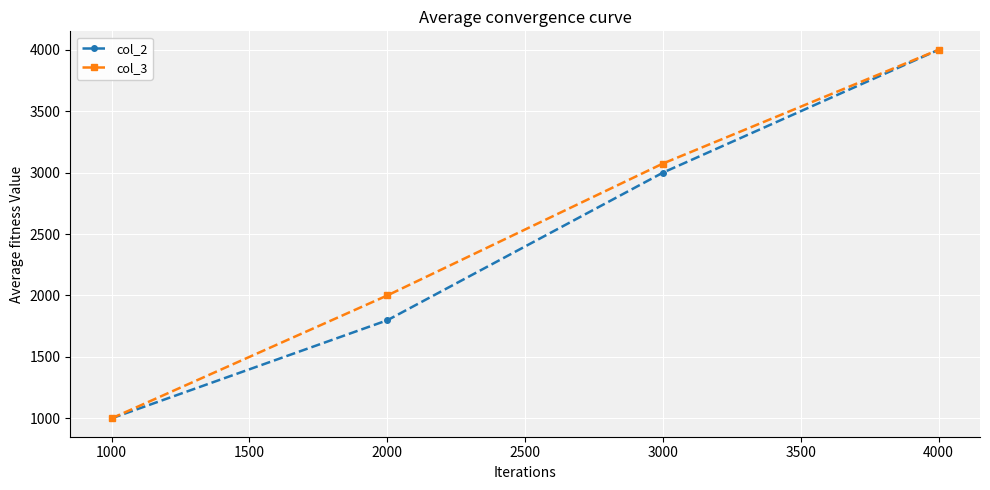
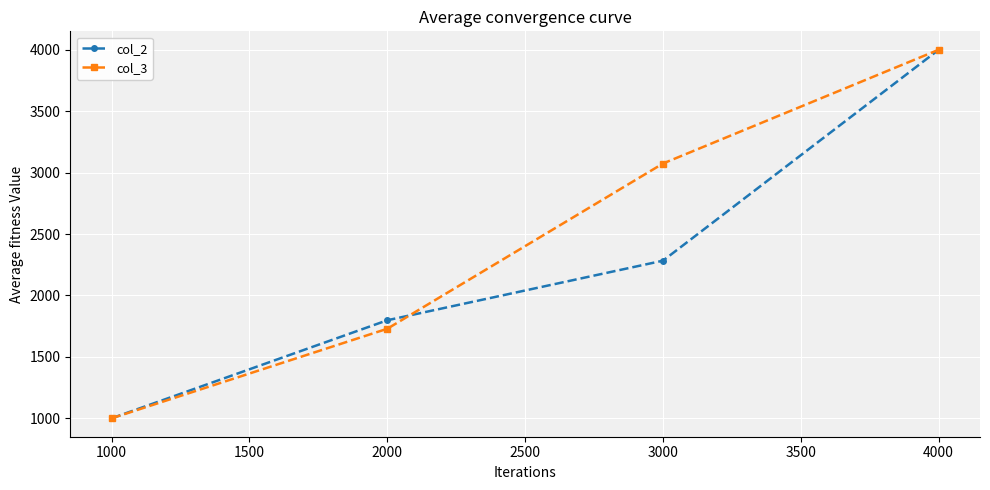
col_3, 2000: 2000 -> 1730
col_2, 3000: 3000 -> 2280
